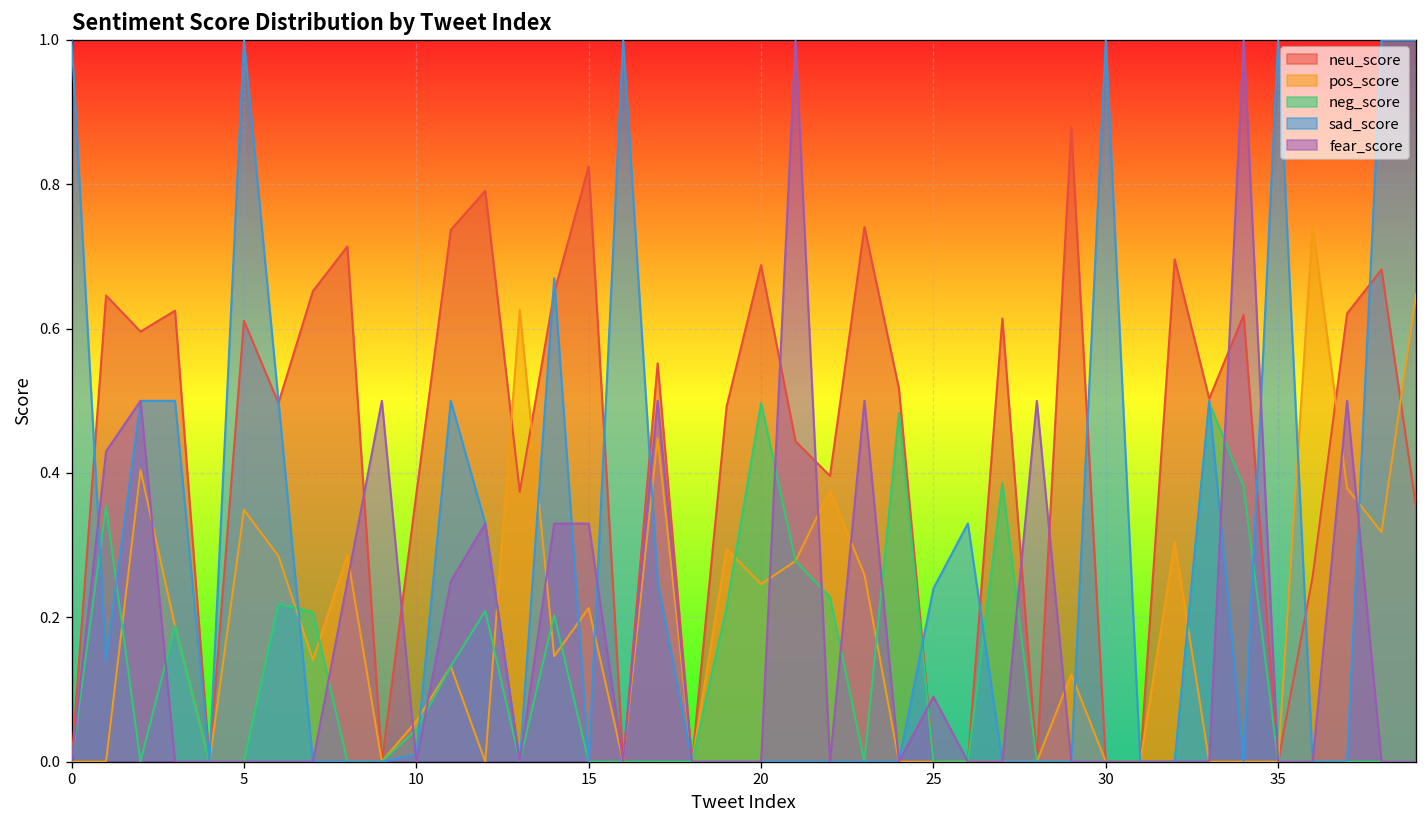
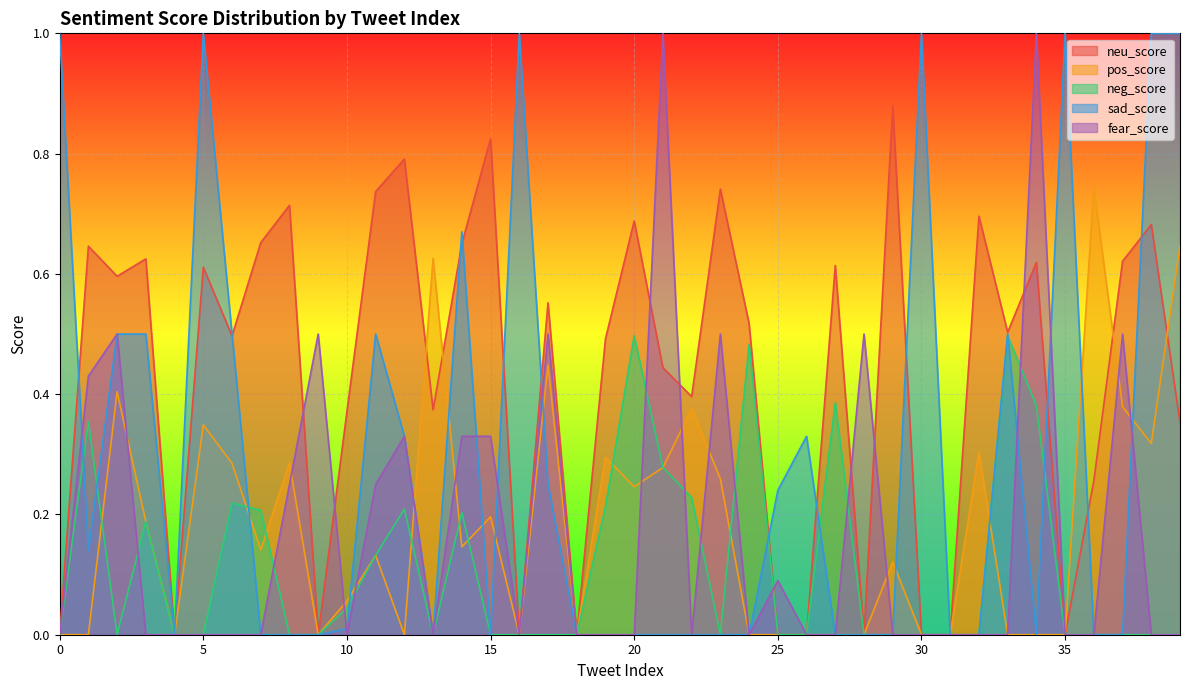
pos_score, 15: 0.21 -> 0.20
